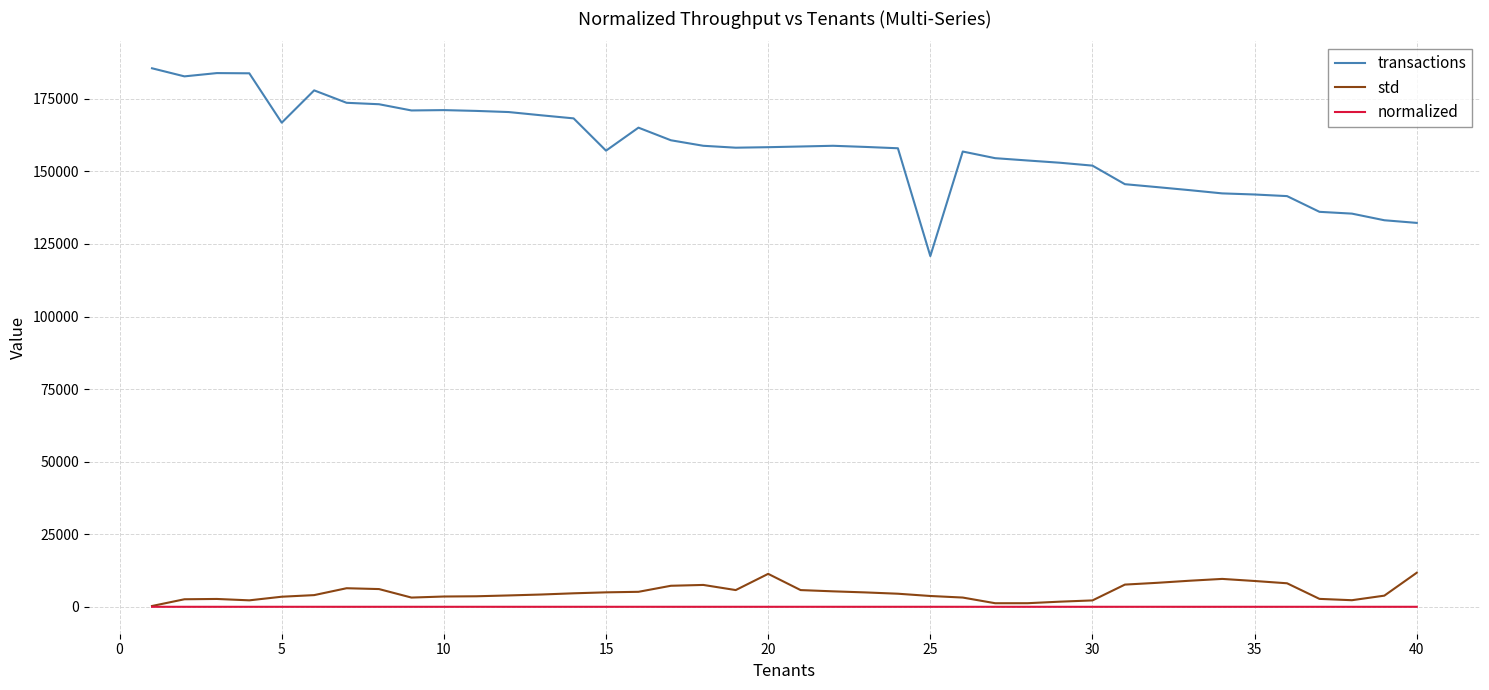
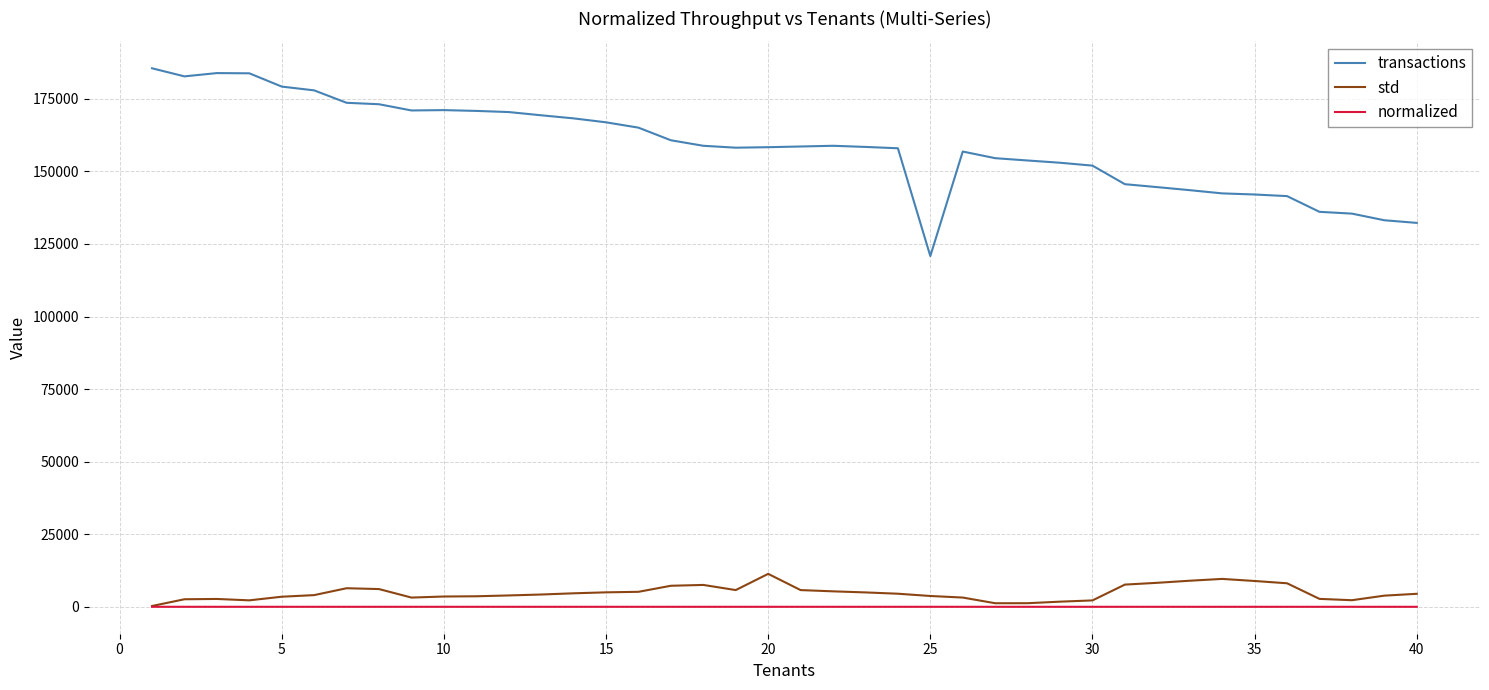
transactions, 5: 167000 -> 179000
transactions, 15: 157000 -> 167000
std, 40: 12000 -> 4000
